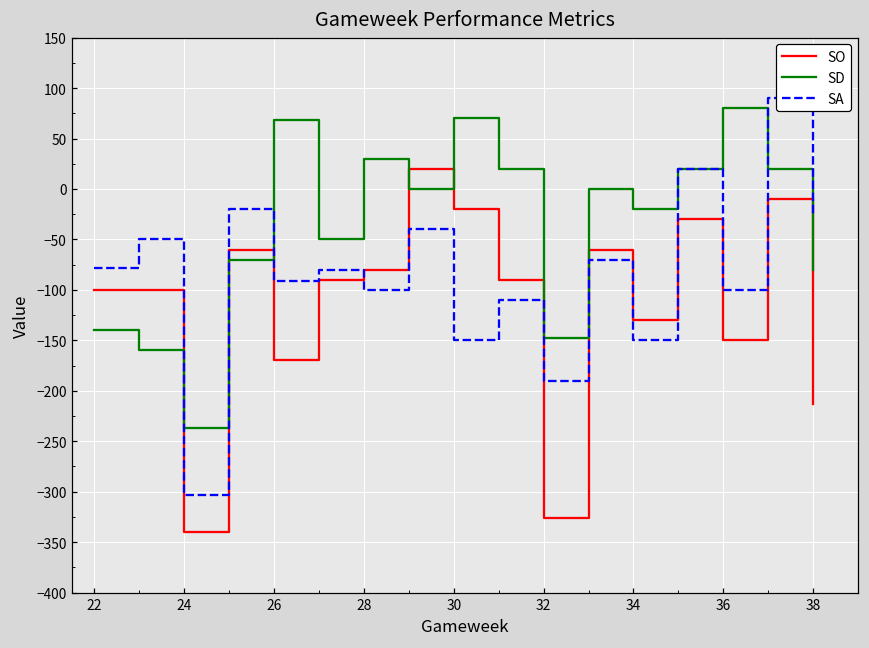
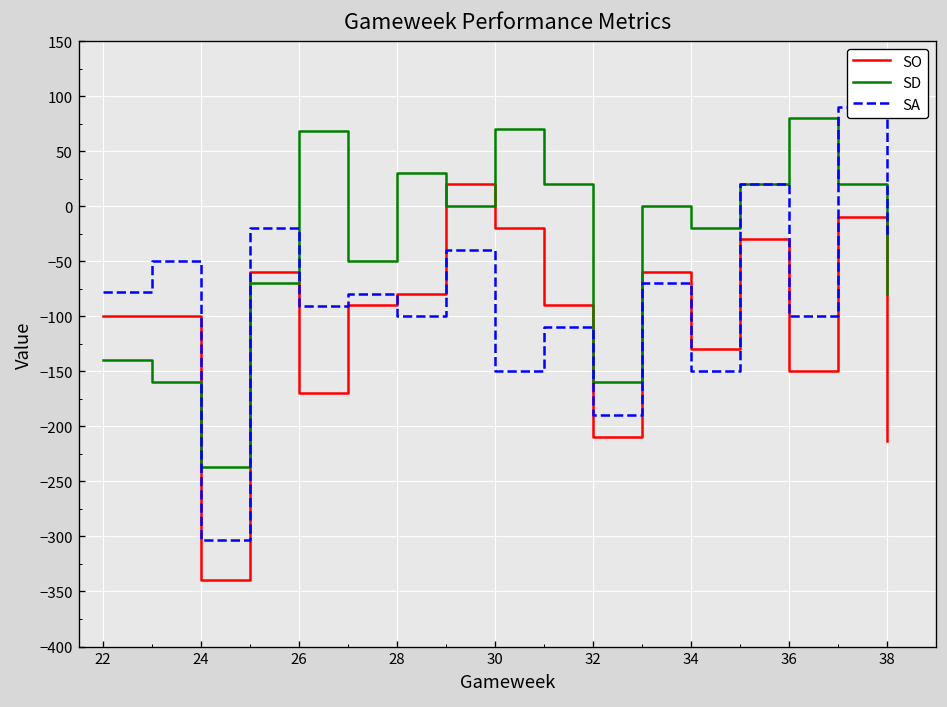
SO, 32: -330 -> -210
SD, 32: -150 -> -160
